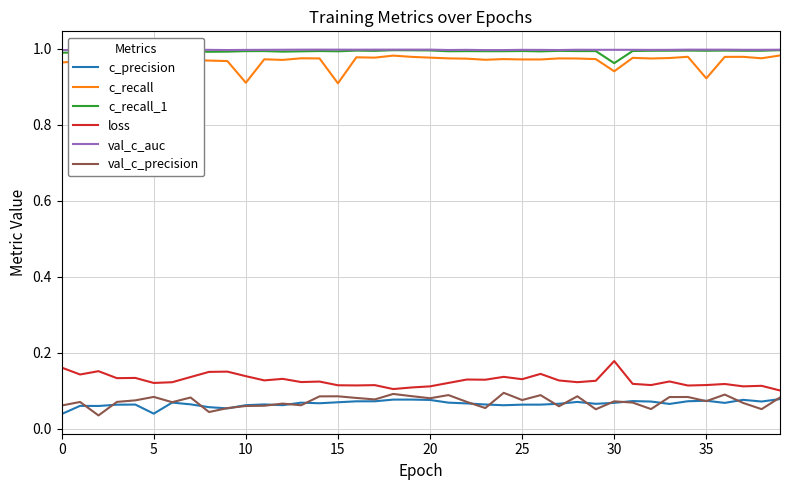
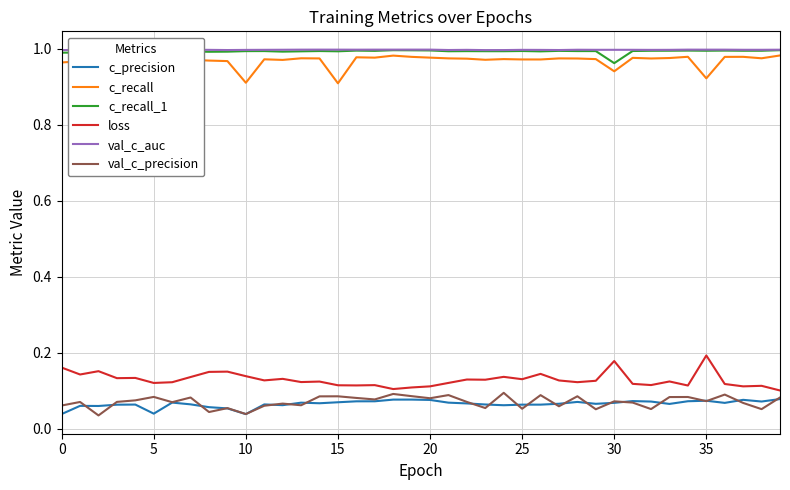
c_precision, 10: 0.06 -> 0.04
val_c_precision, 10: 0.06 -> 0.04
val_c_precision, 25: 0.08 -> 0.05
loss, 35: 0.12 -> 0.19
